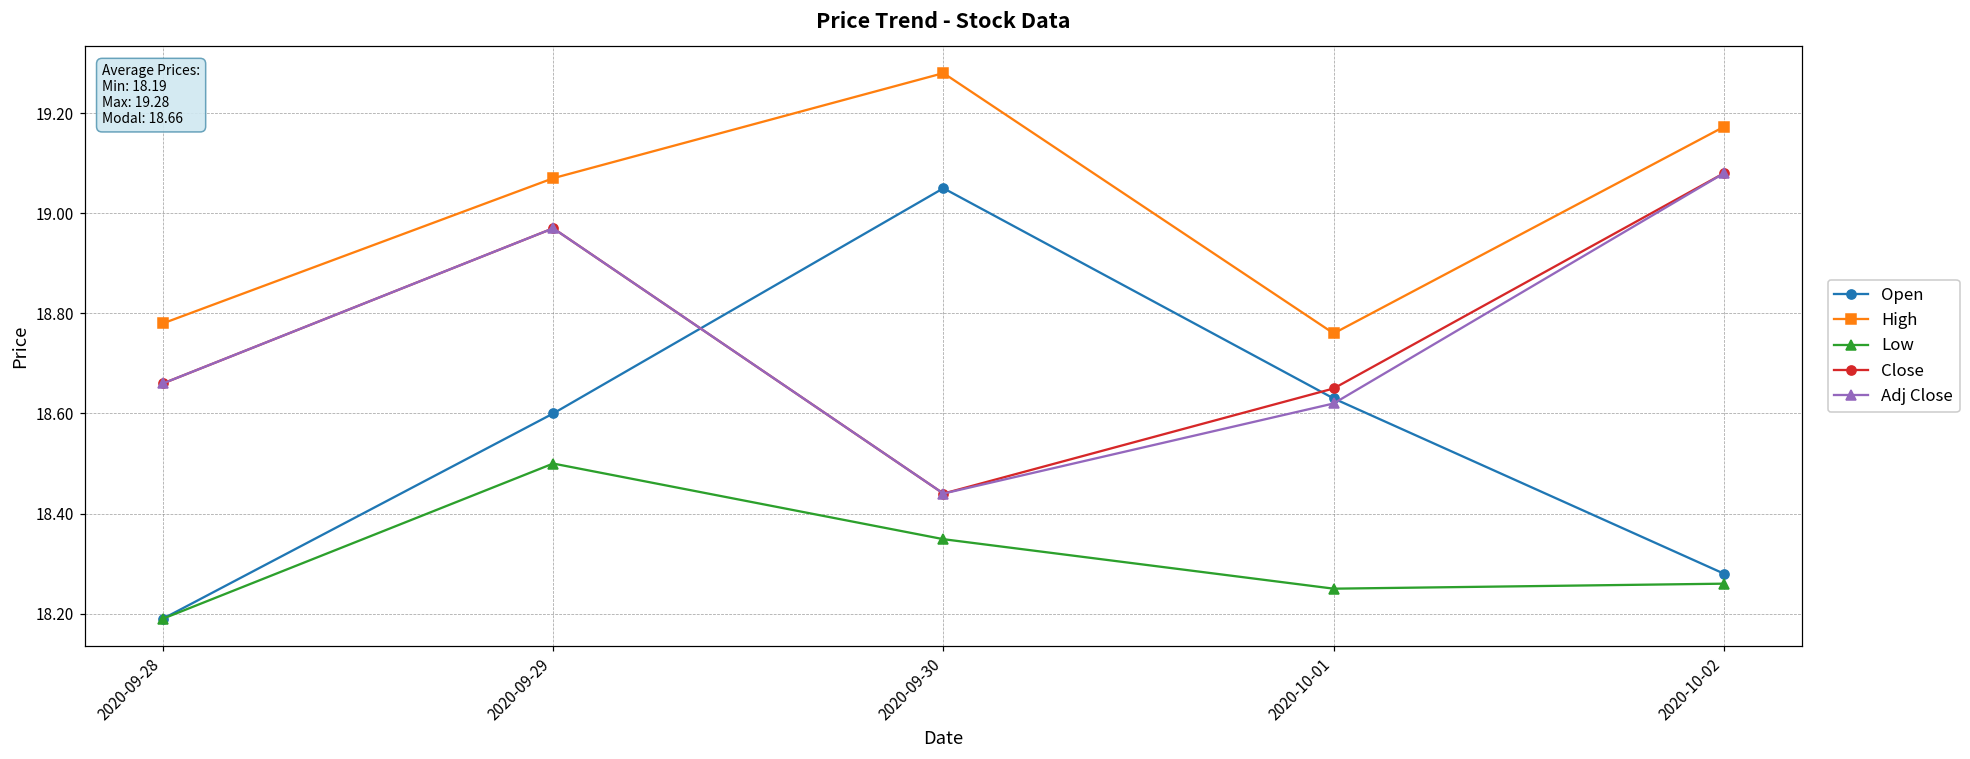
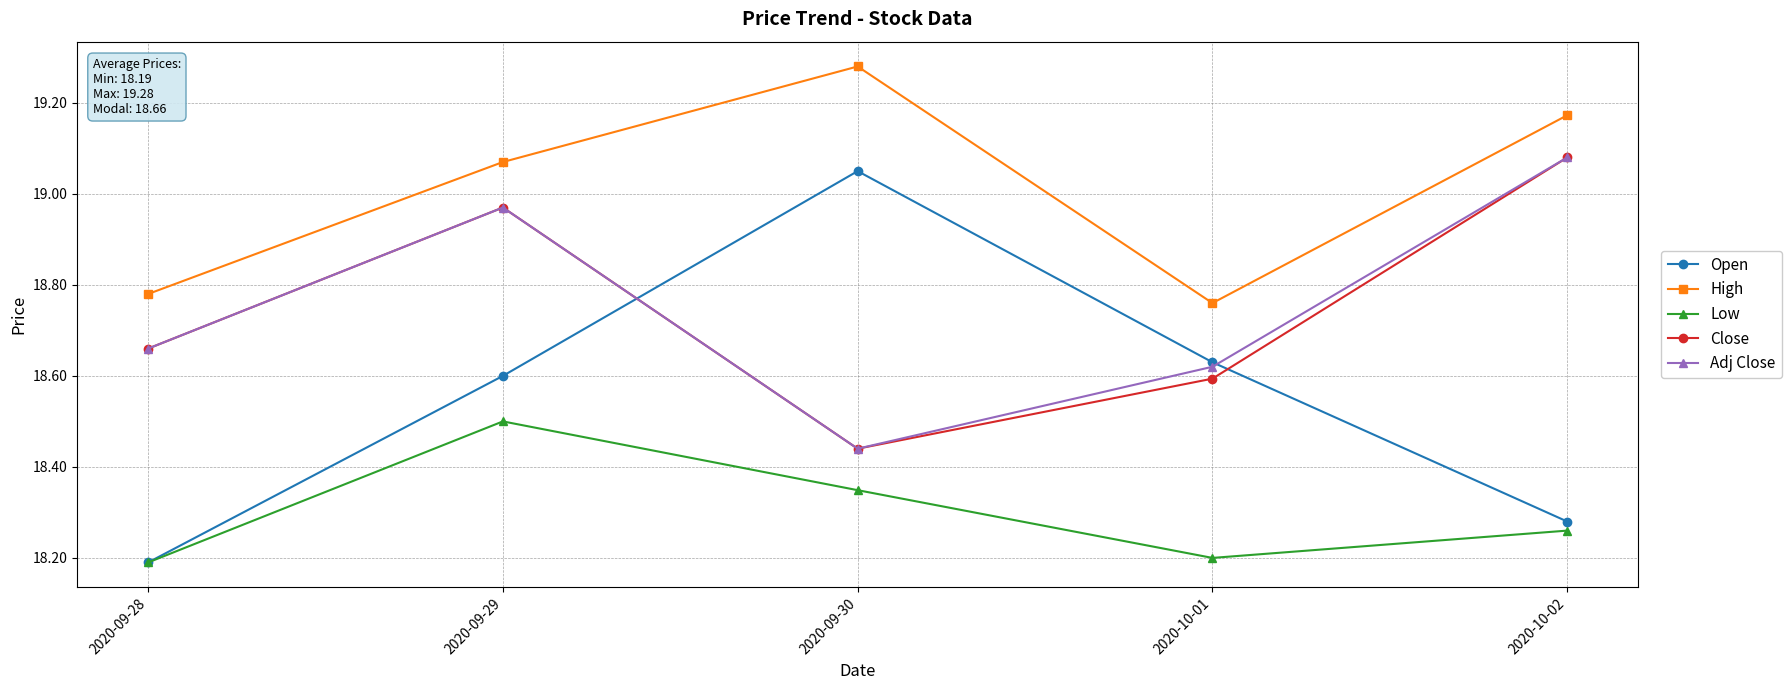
Low, 2020-10-01: 18.25 -> 18.20
Close, 2020-10-01: 18.65 -> 18.59
